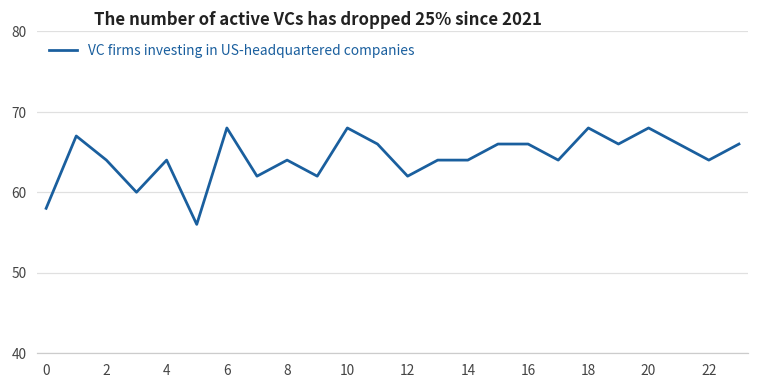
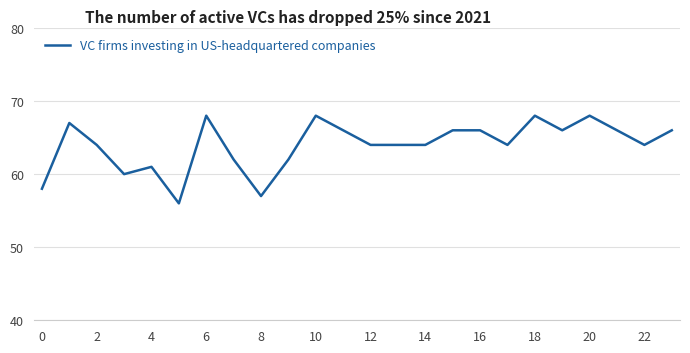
4: 64 -> 61
8: 64 -> 57
12: 62 -> 64
